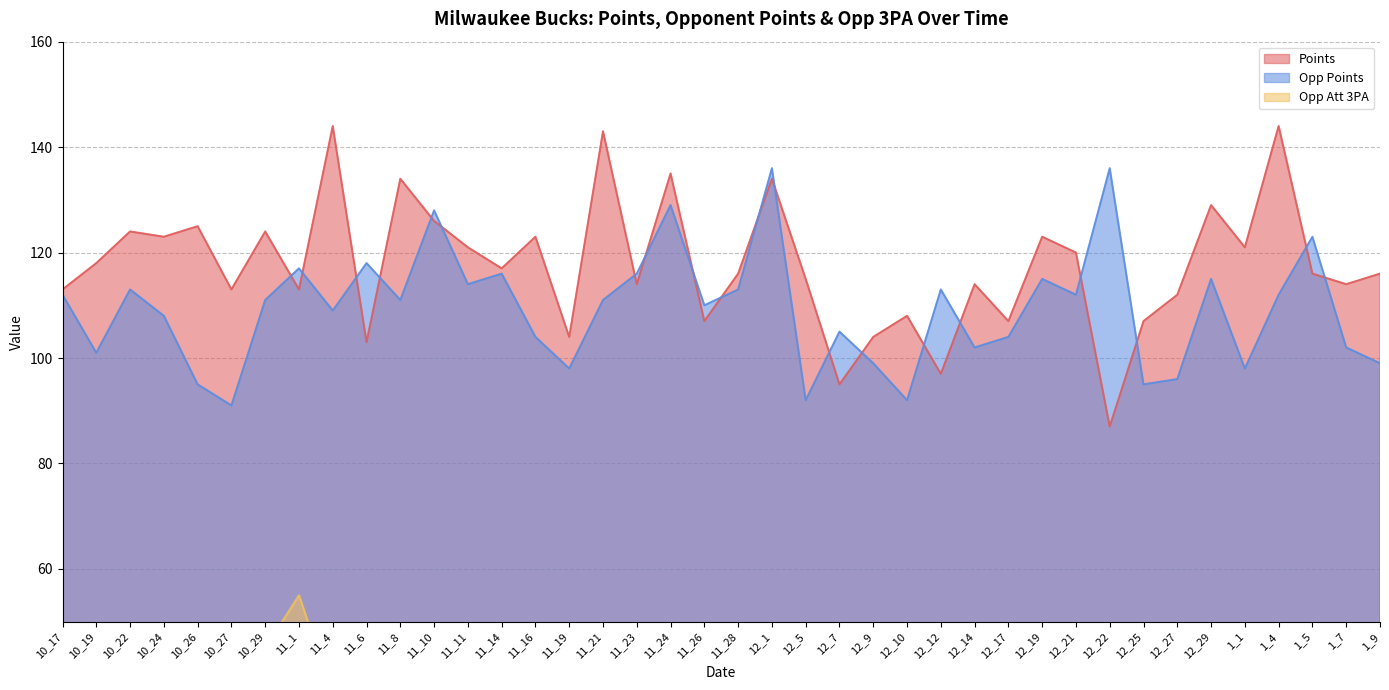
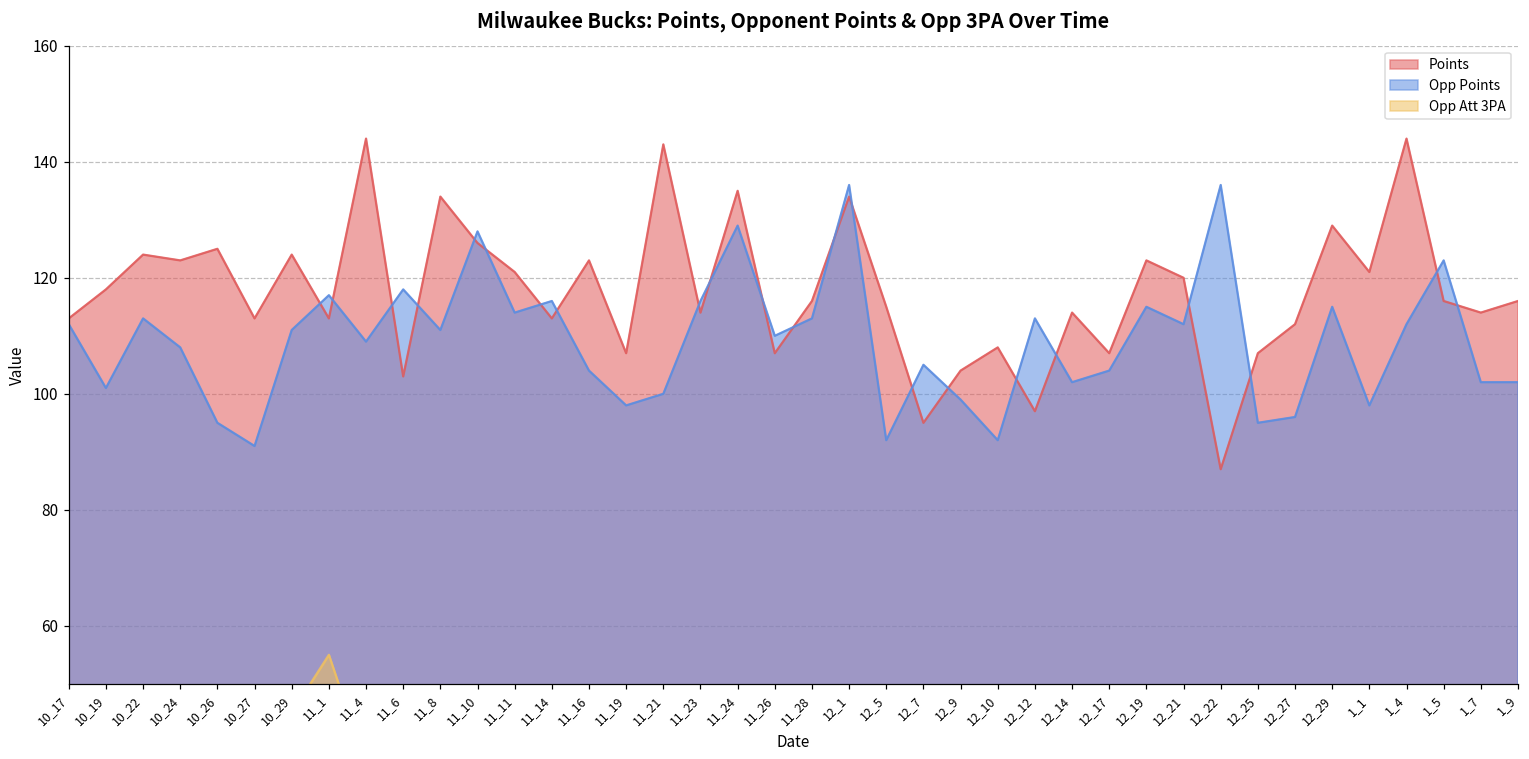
Points, 11_14: 117 -> 113
Points, 11_19: 104 -> 107
Opp Points, 11_21: 111 -> 100
Opp Points, 1_9: 99 -> 102
